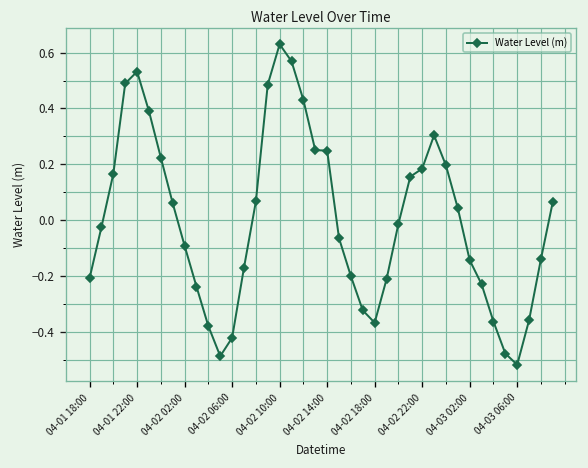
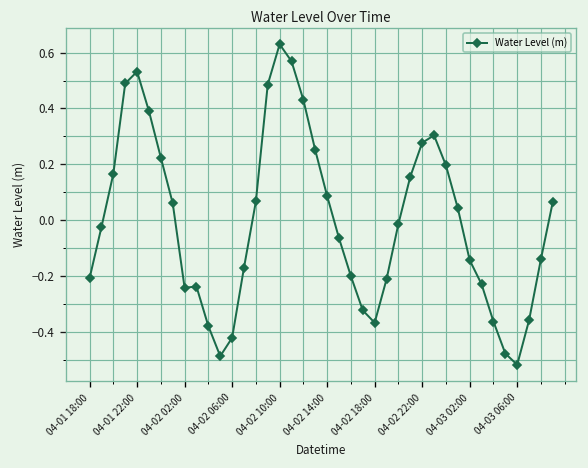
04-02 02:00: -0.09 -> -0.24
04-02 14:00: 0.25 -> 0.09
04-02 22:00: 0.18 -> 0.28
